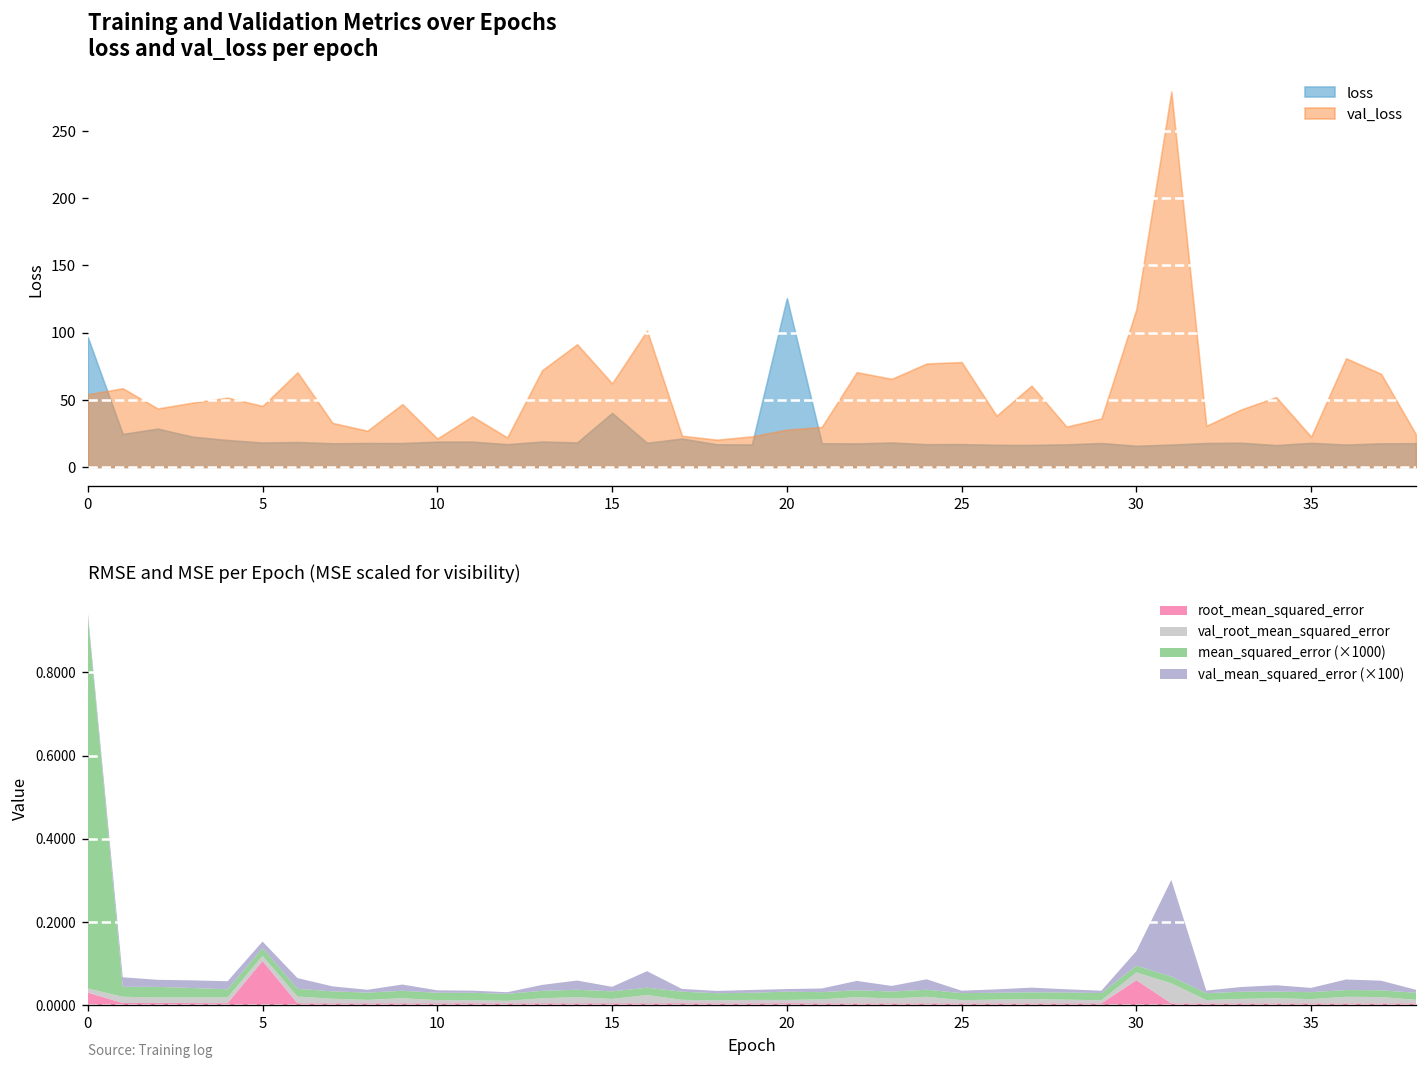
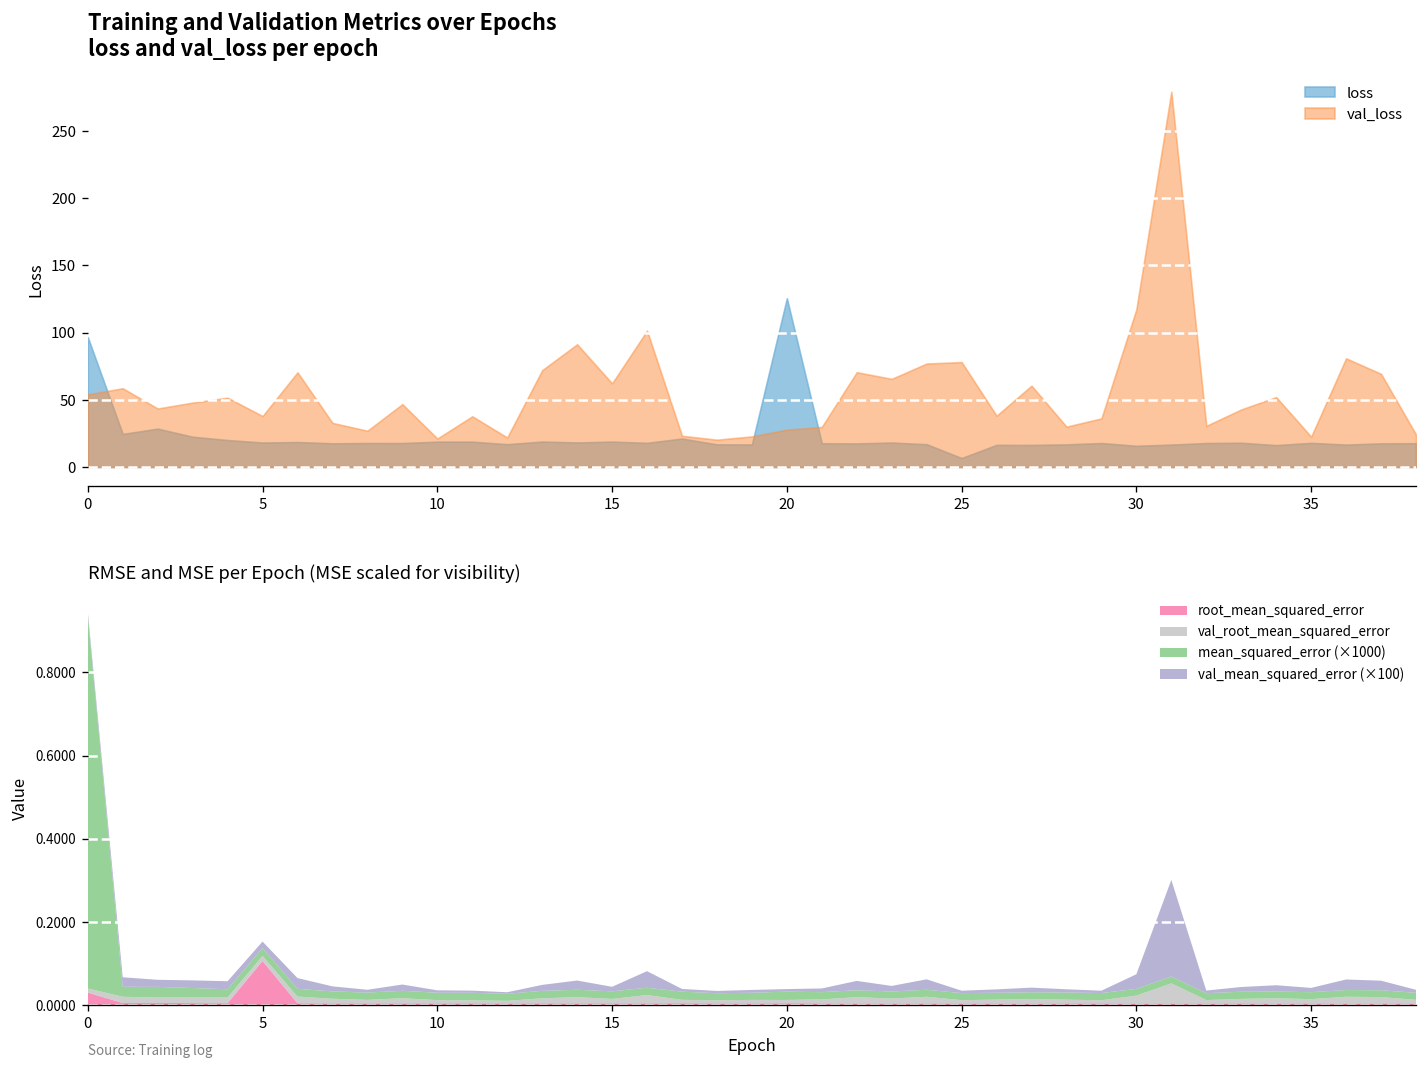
Training and Validation Metrics over Epochs loss and val_loss per epoch, val_loss, 5: 45 -> 38
Training and Validation Metrics over Epochs loss and val_loss per epoch, loss, 15: 40 -> 19
Training and Validation Metrics over Epochs loss and val_loss per epoch, loss, 25: 17 -> 7
RMSE and MSE per Epoch (MSE scaled for visibility), root_mean_squared_error, 30: 0.06 -> 0.00
